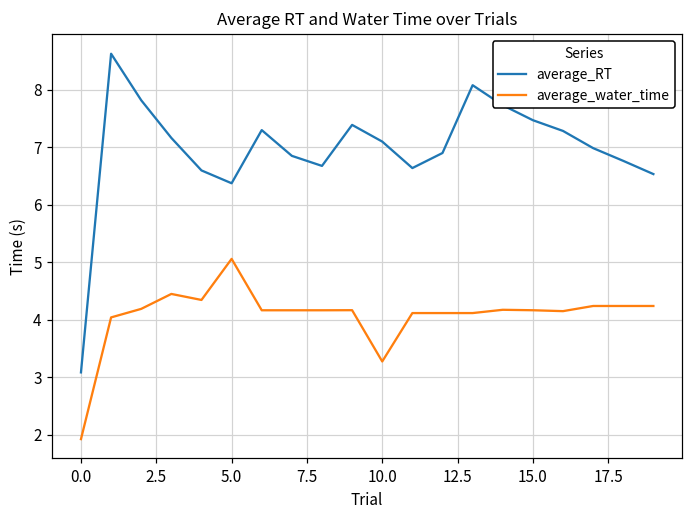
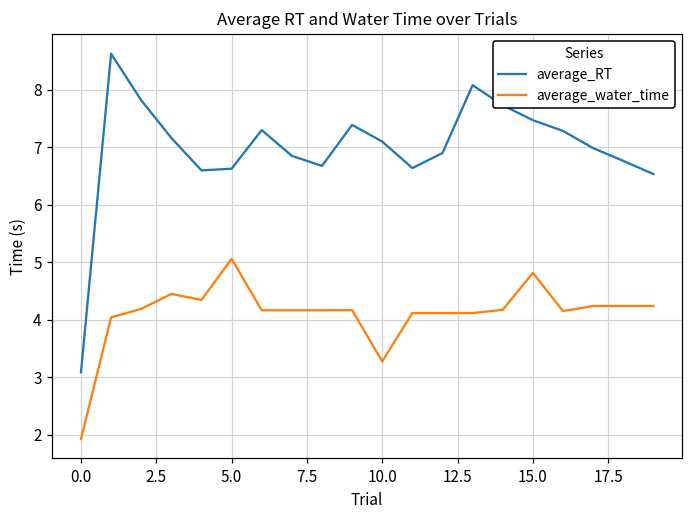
average_RT, 5.0: 6.4 -> 6.6
average_water_time, 15.0: 4.2 -> 4.8
